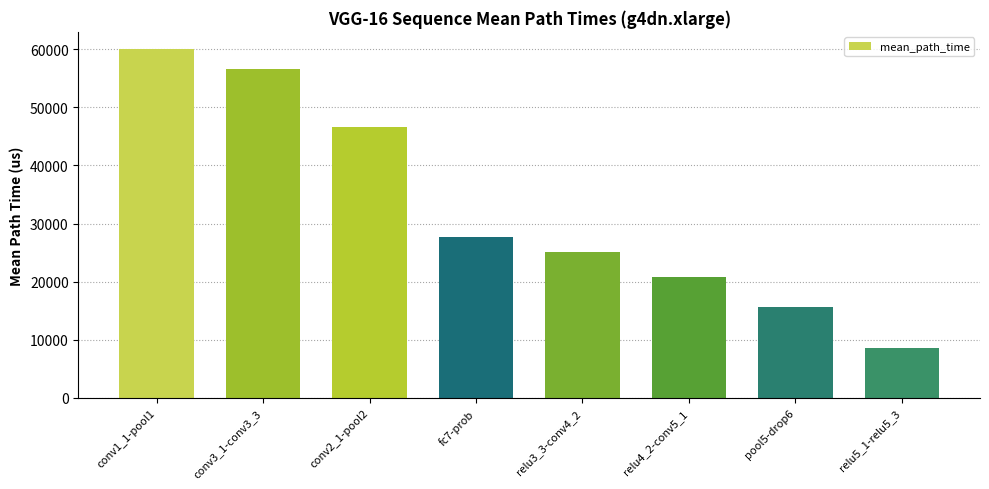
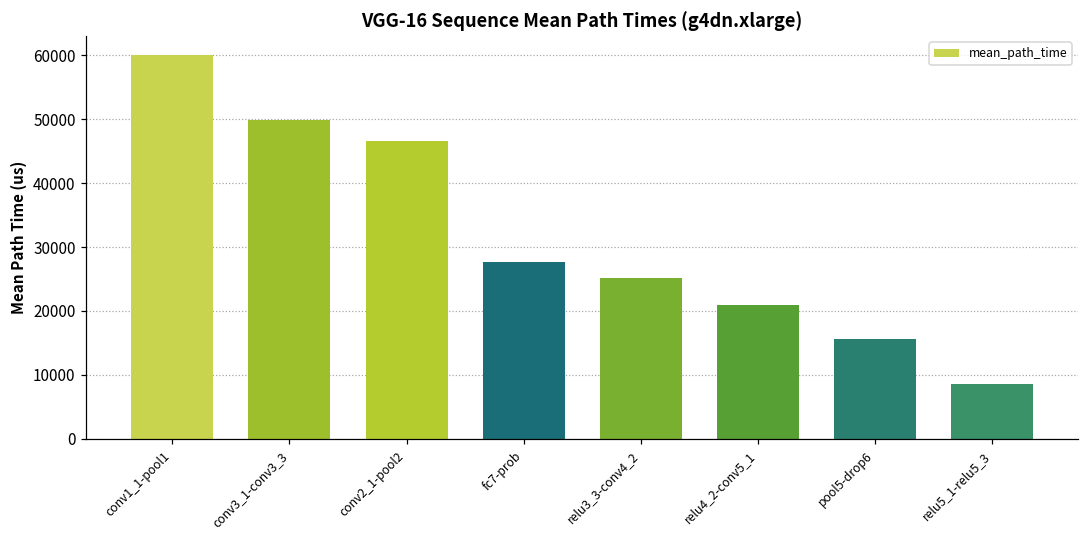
conv3_1-conv3_3: 57000 -> 50000
